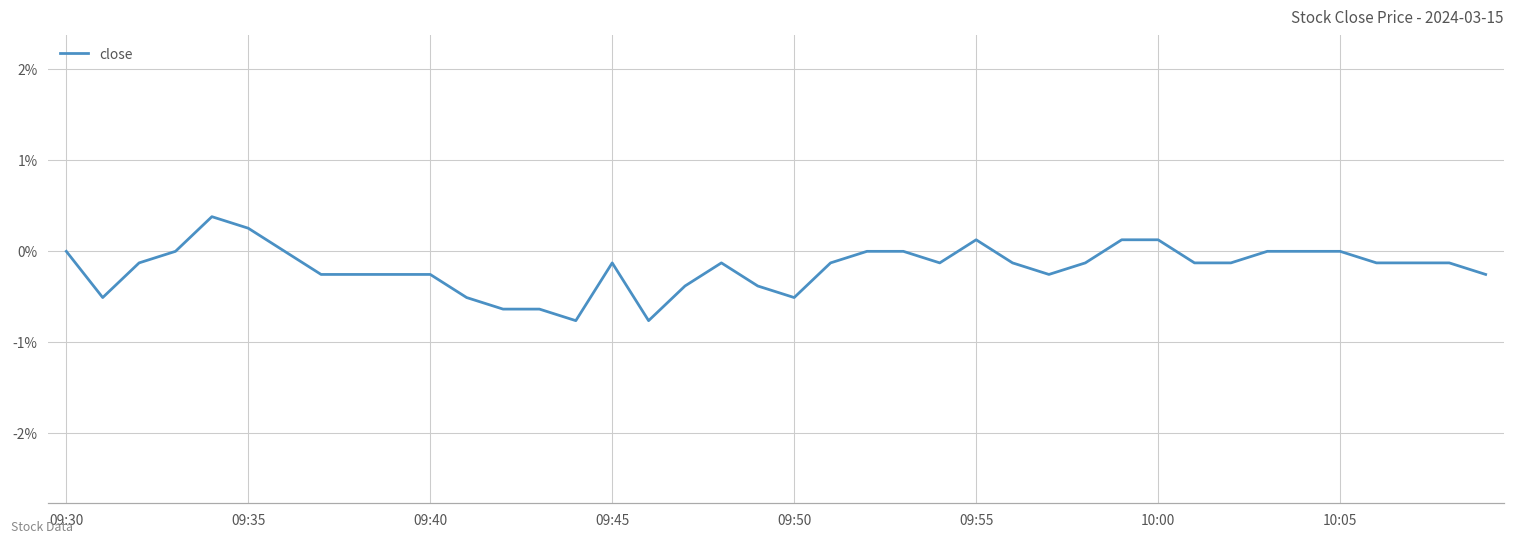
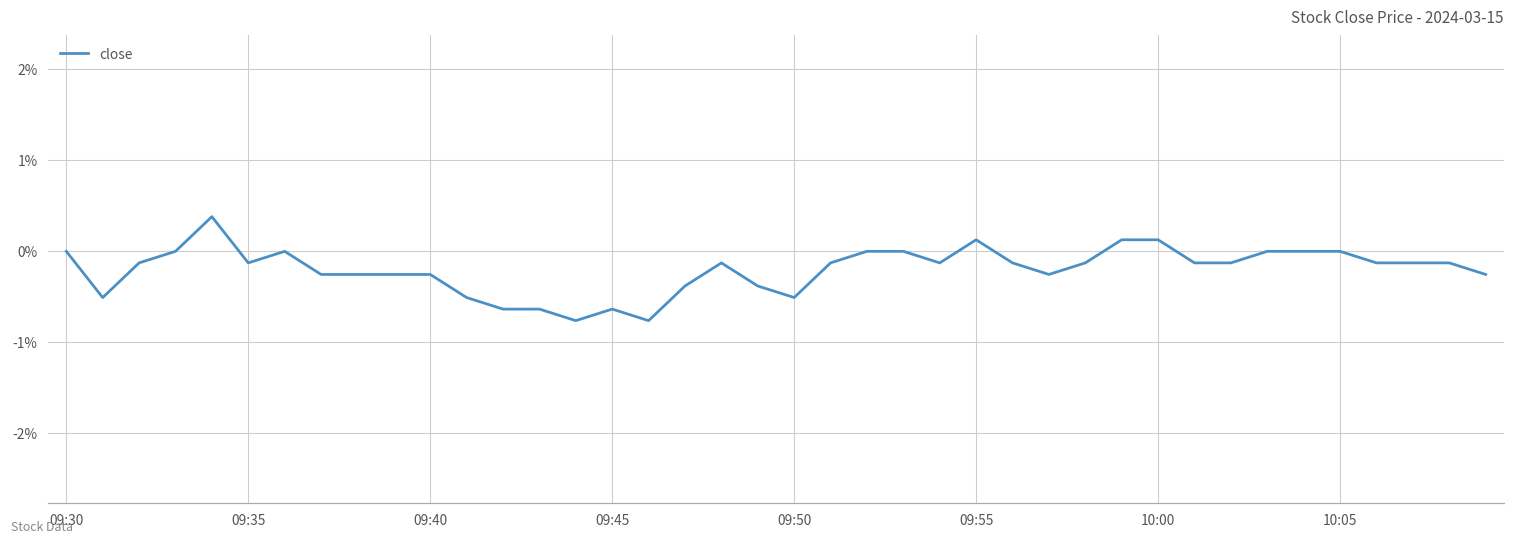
09:35: 0.3% -> -0.1%
09:45: -0.1% -> -0.6%
